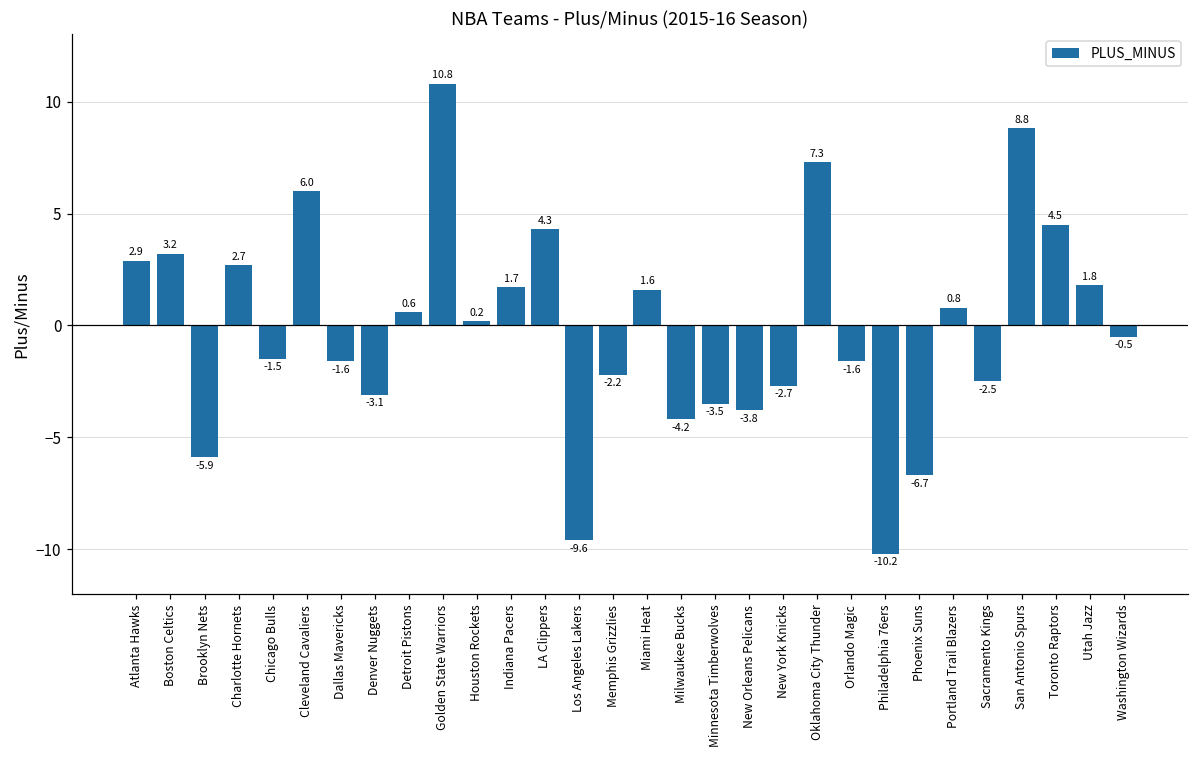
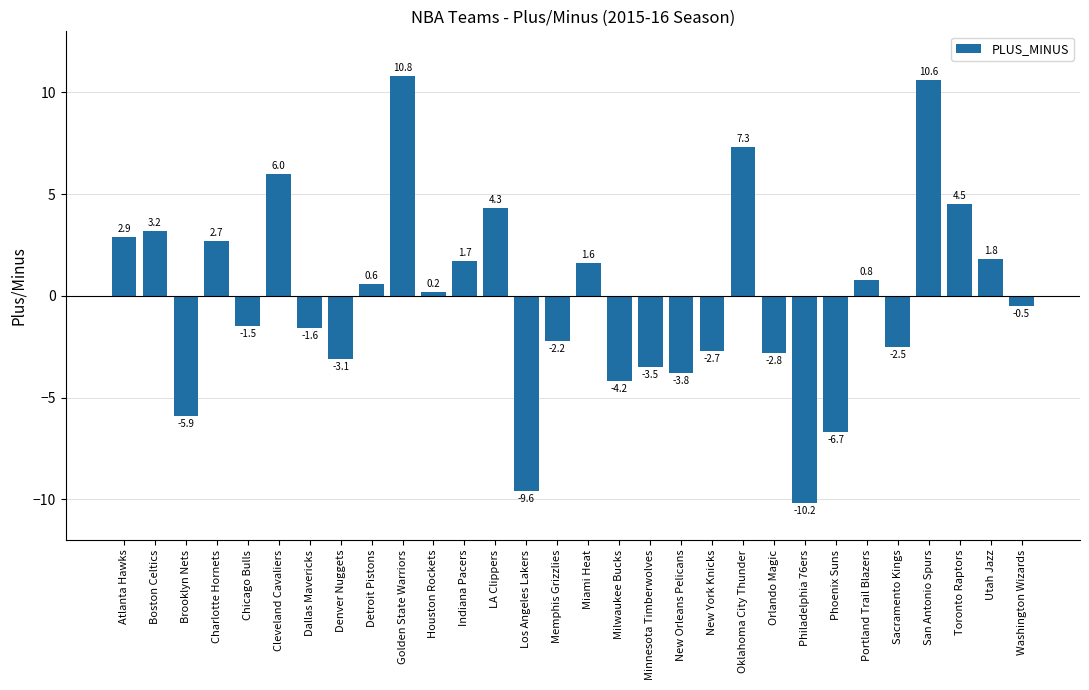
Orlando Magic: -1.6 -> -2.8
San Antonio Spurs: 8.8 -> 10.6
